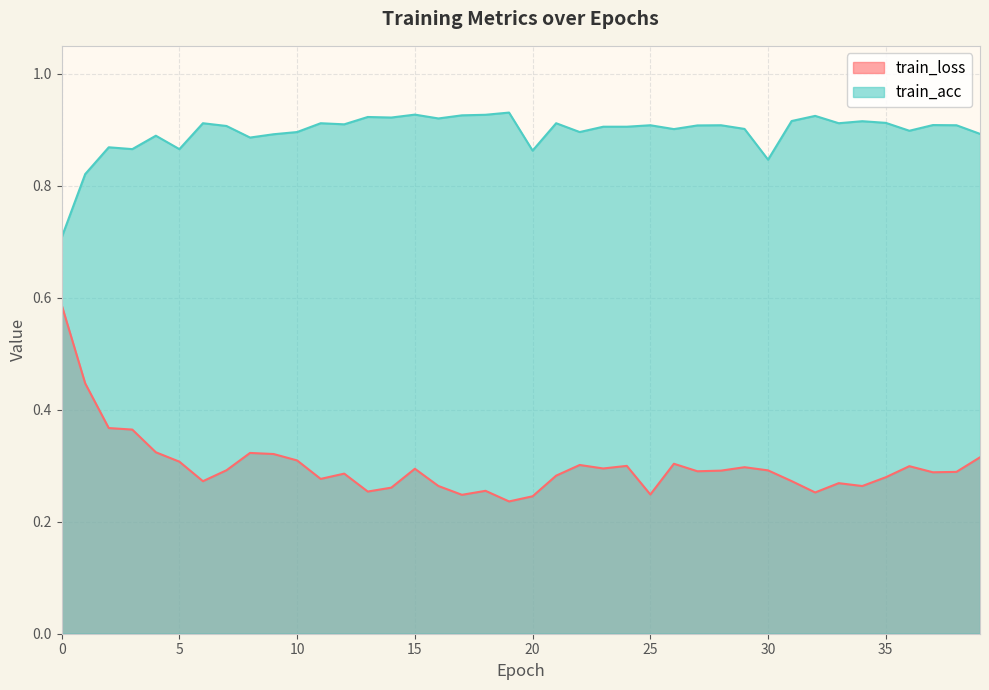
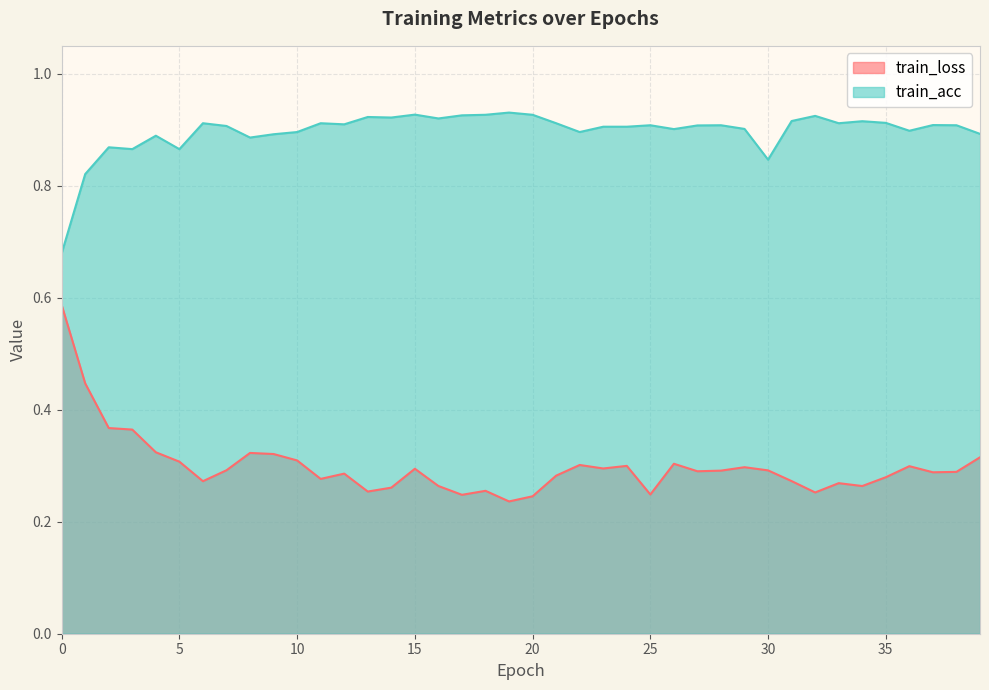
train_acc, 0: 0.71 -> 0.68
train_acc, 20: 0.86 -> 0.93
